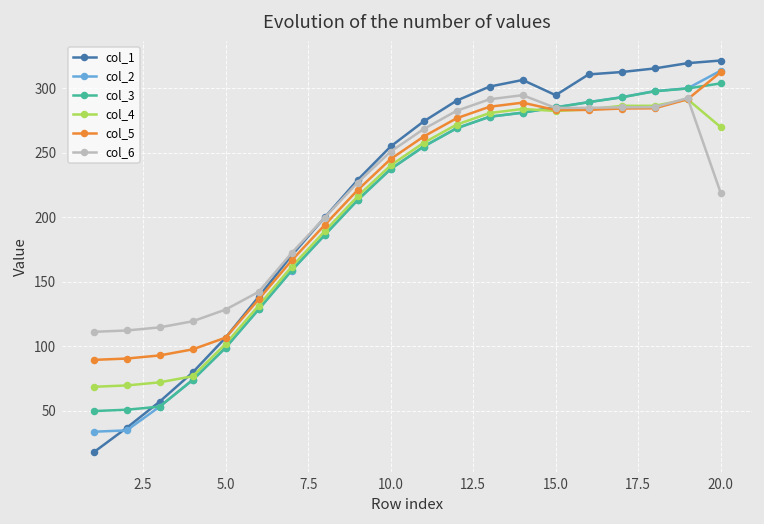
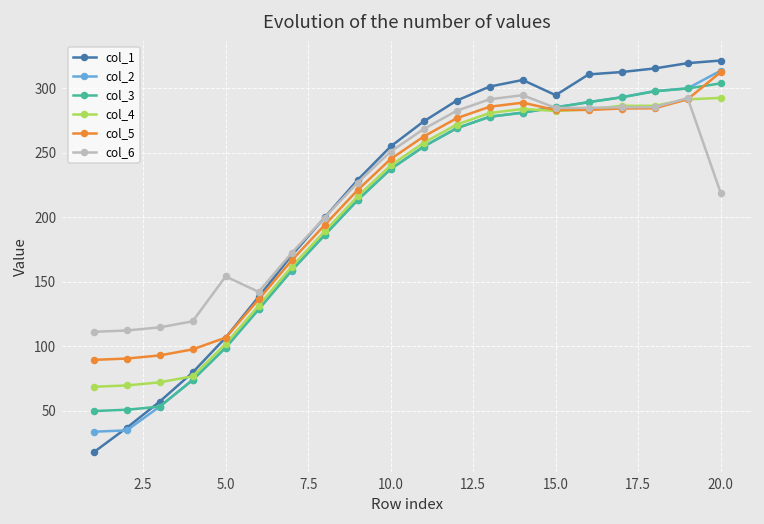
col_6, 5.0: 129 -> 154
col_4, 20.0: 270 -> 293
